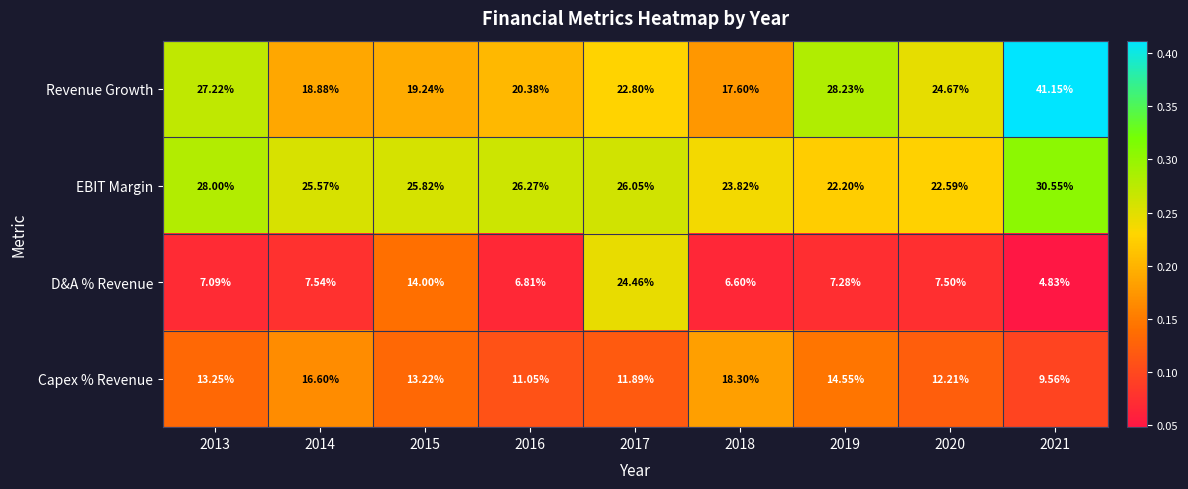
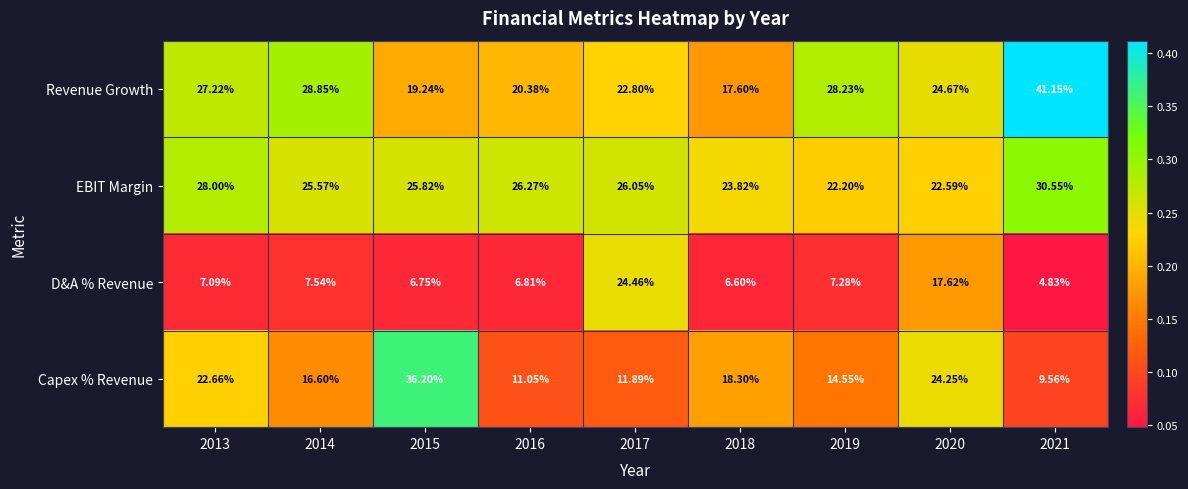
Revenue Growth, 2014: 18.88% -> 28.85%
D&A % Revenue, 2015: 14.00% -> 6.75%
D&A % Revenue, 2020: 7.50% -> 17.62%
Capex % Revenue, 2013: 13.25% -> 22.66%
Capex % Revenue, 2015: 13.22% -> 36.20%
Capex % Revenue, 2020: 12.21% -> 24.25%
